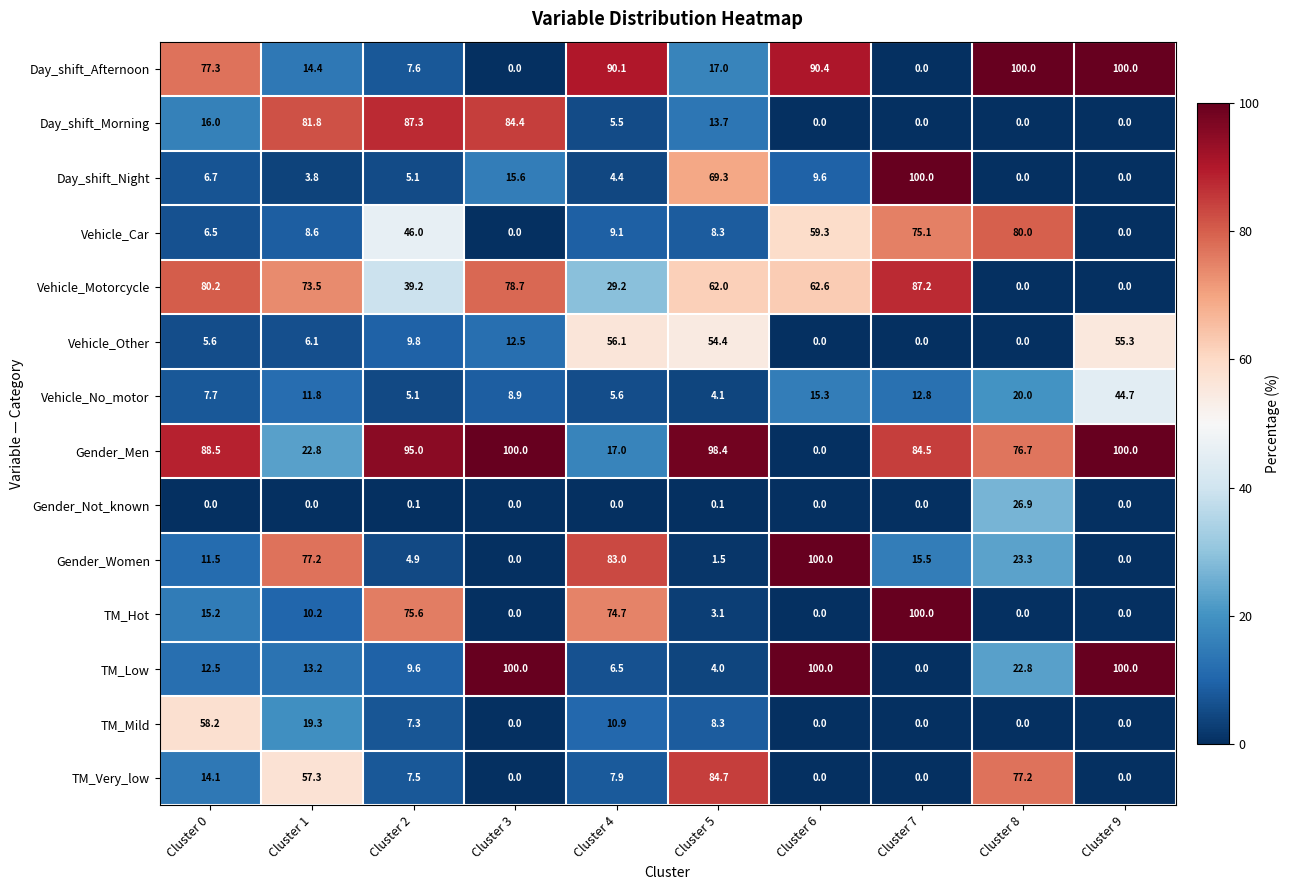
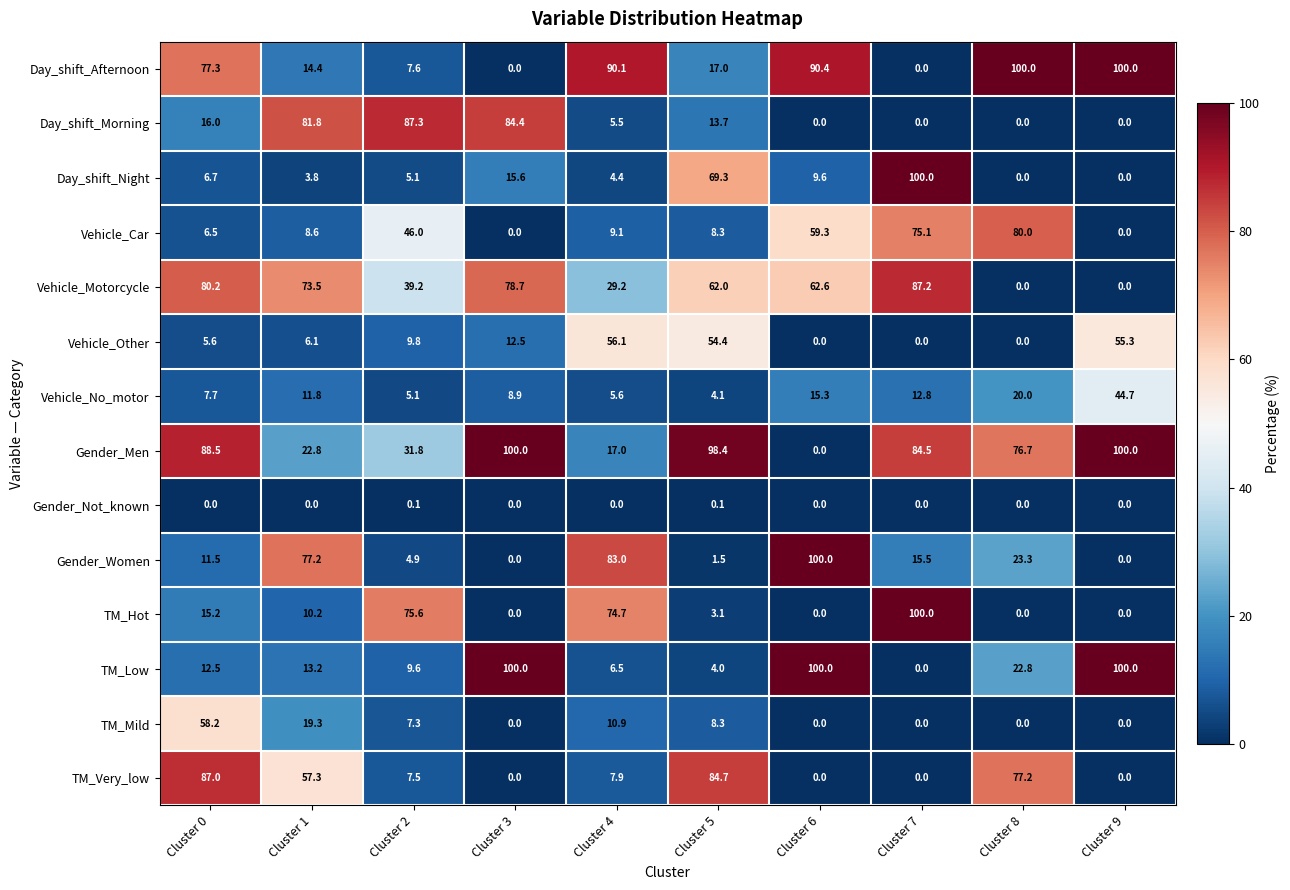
Gender_Men, Cluster 2: 95.0 -> 31.8
Gender_Not_known, Cluster 8: 26.9 -> 0.0
TM_Very_low, Cluster 0: 14.1 -> 87.0
